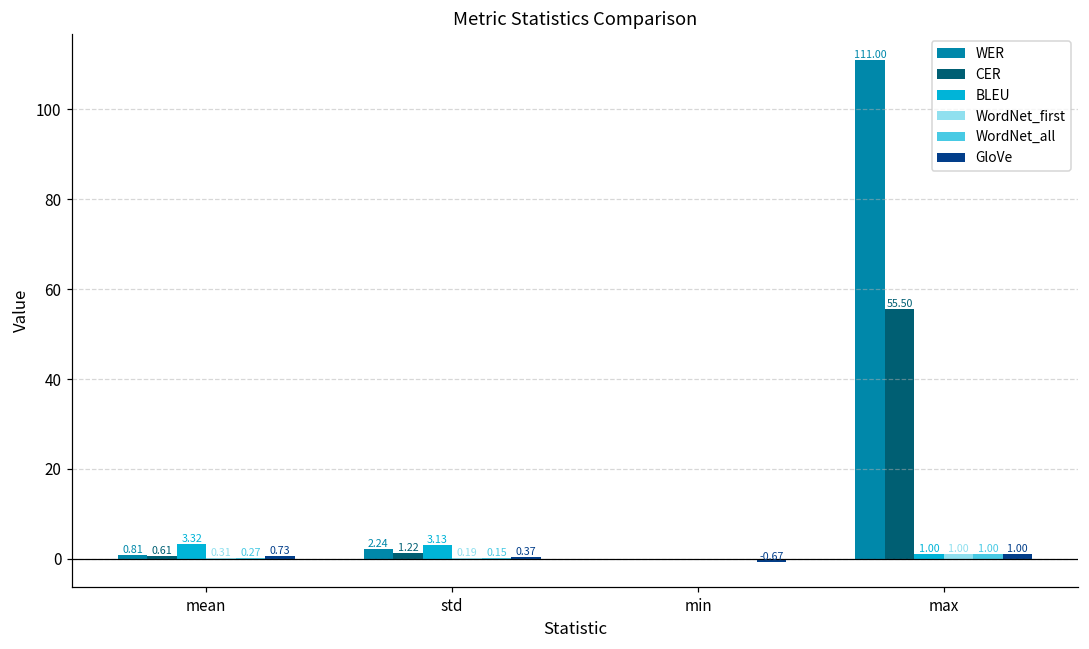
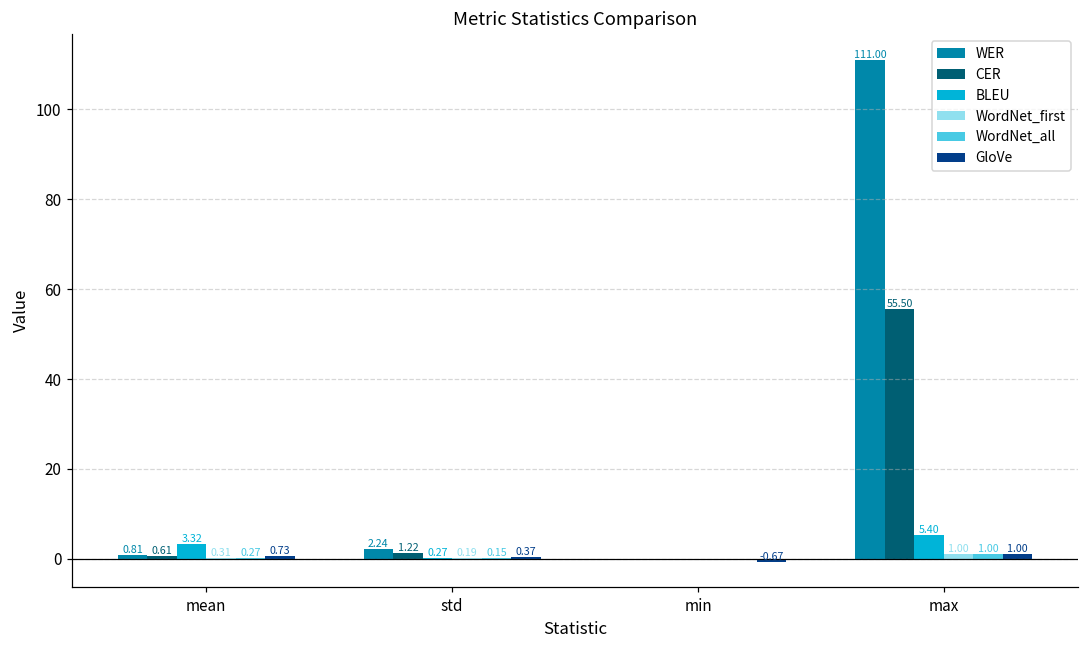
BLEU, std: 3.13 -> 0.27
BLEU, max: 1.00 -> 5.40
